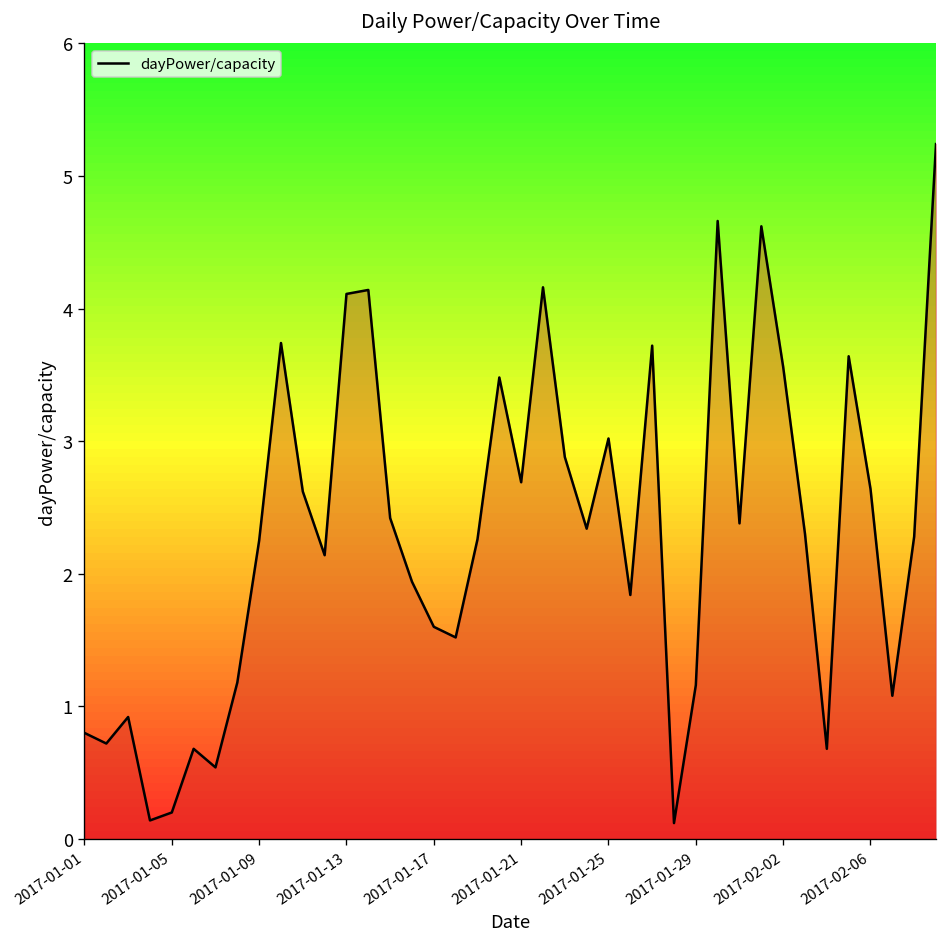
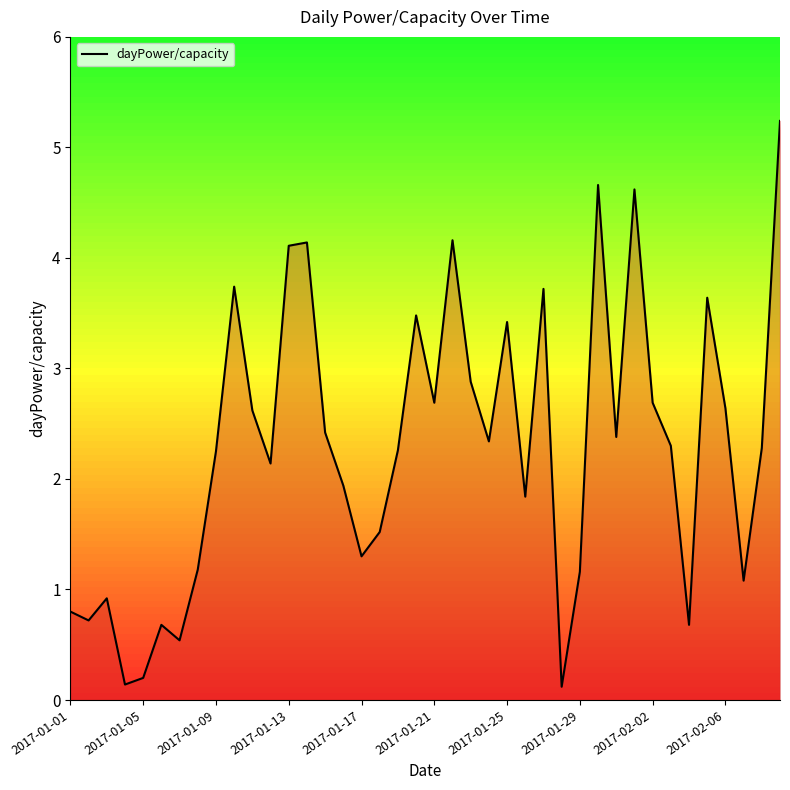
2017-01-17: 1.6 -> 1.3
2017-01-25: 3.02 -> 3.42
2017-02-02: 3.56 -> 2.69
